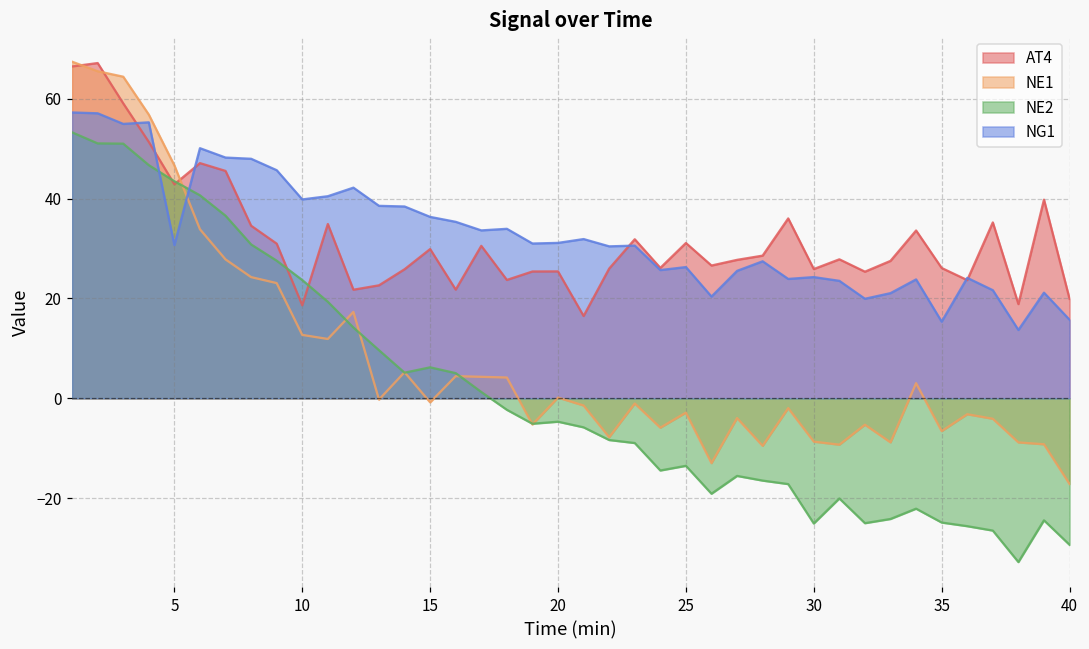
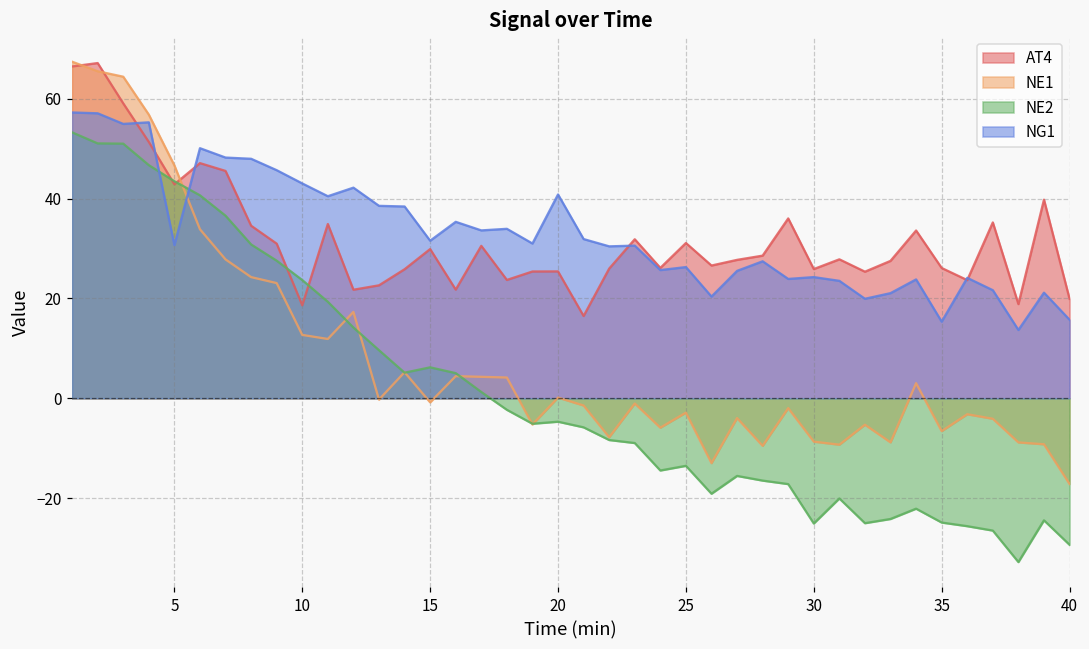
NG1, 10: 40 -> 43
NG1, 15: 36 -> 32
NG1, 20: 31 -> 41
